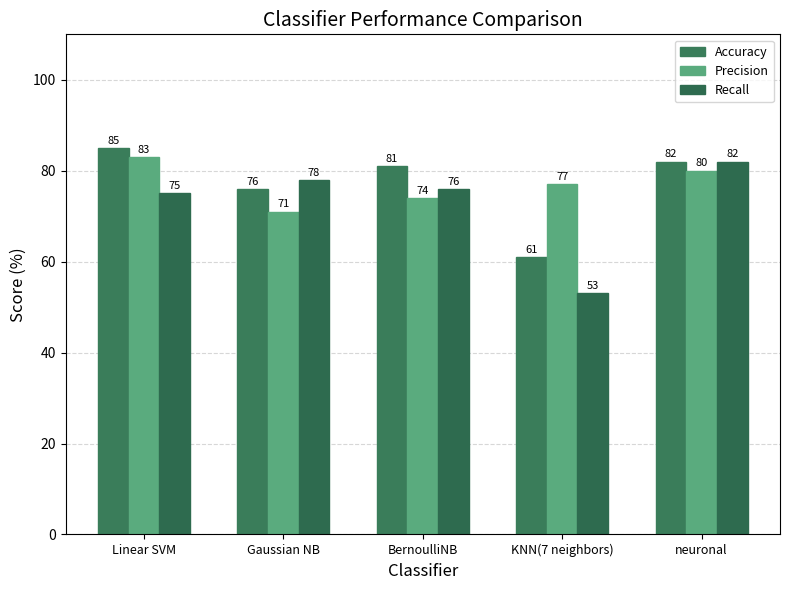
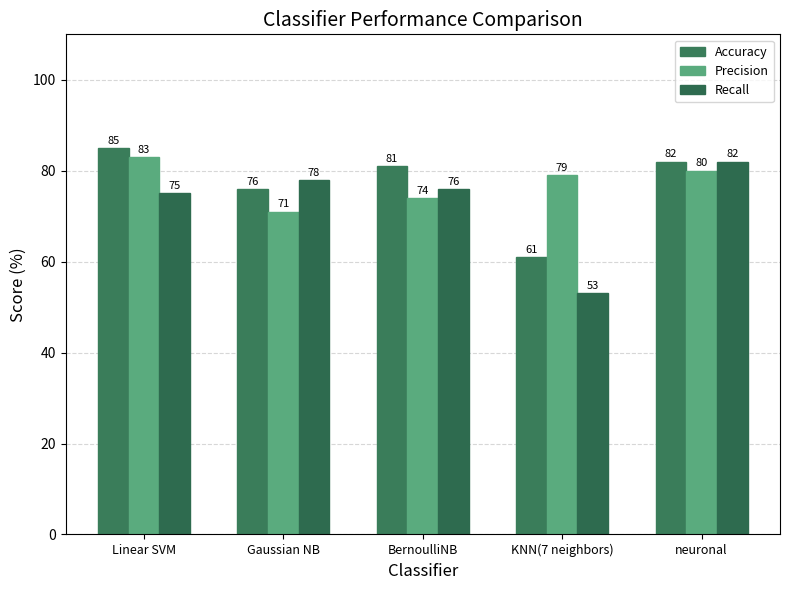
Precision, KNN(7 neighbors): 77 -> 79
